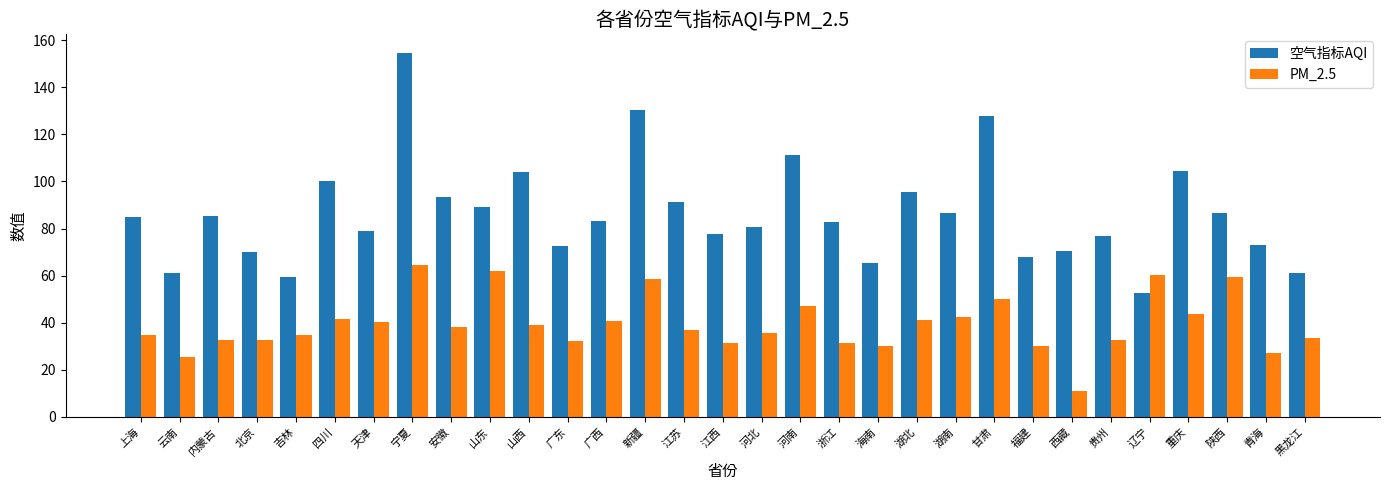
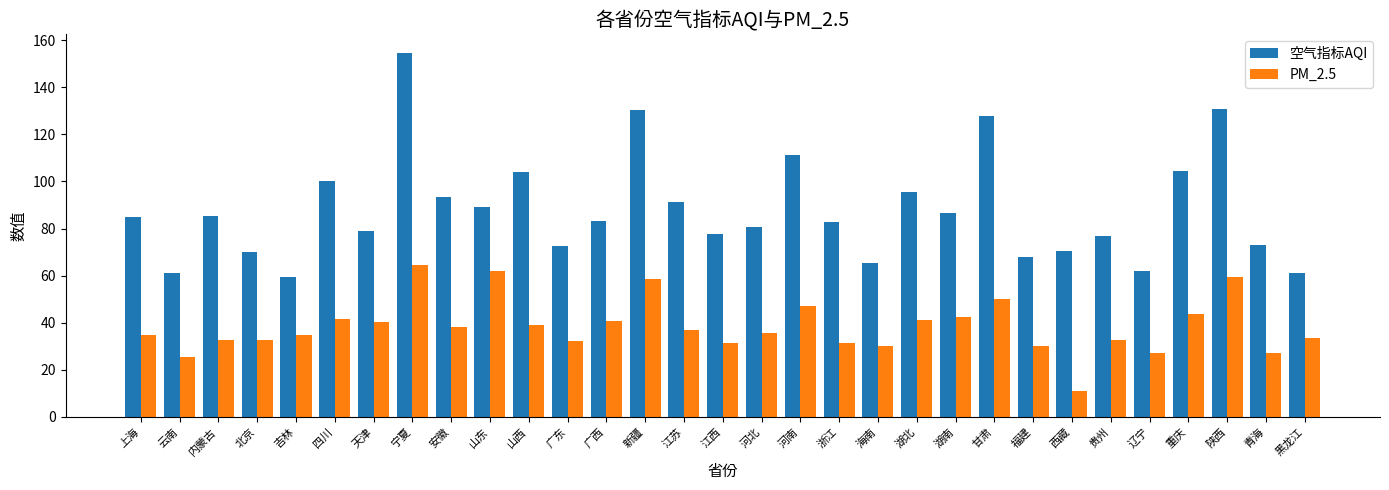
空气指标AQI, 辽宁: 53 -> 62
PM_2.5, 辽宁: 60 -> 27
空气指标AQI, 陕西: 86 -> 131
